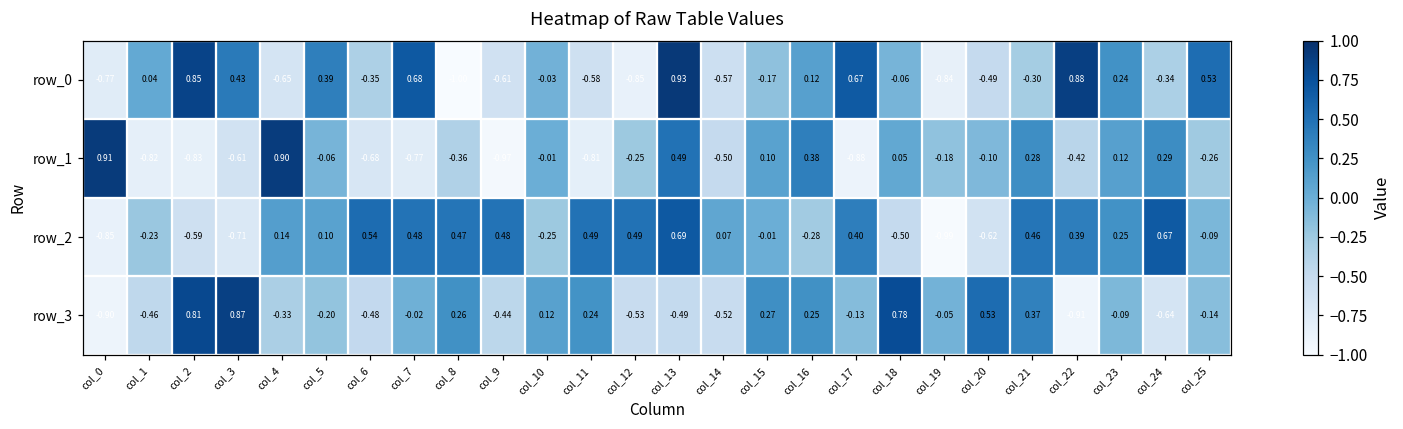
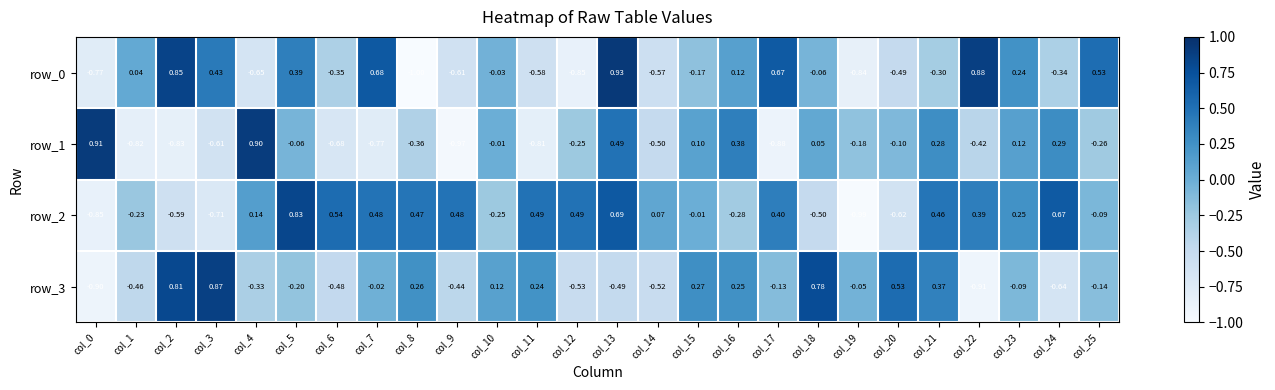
row_2, col_5: 0.10 -> 0.83
